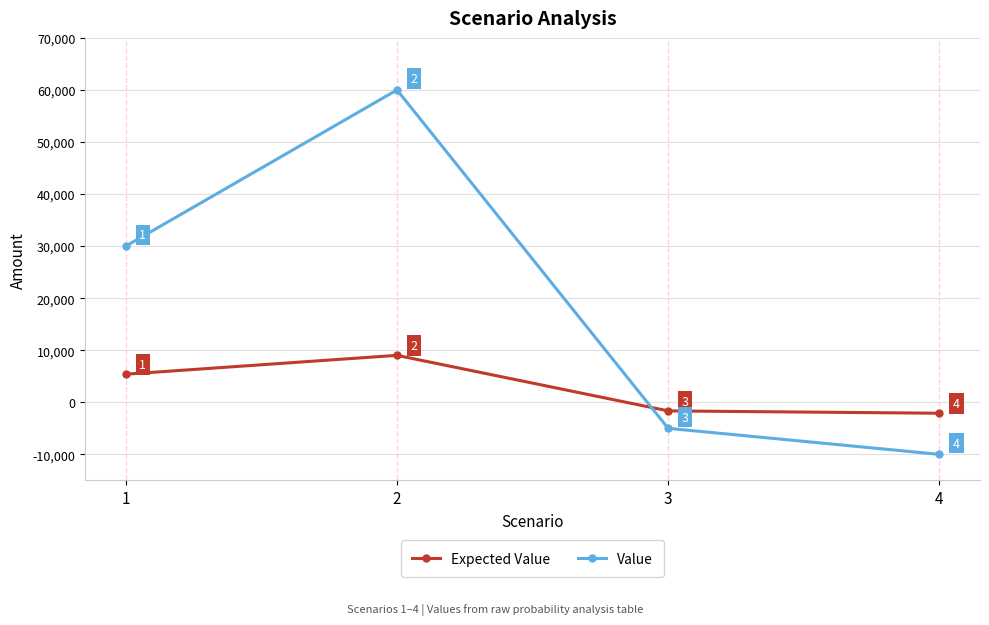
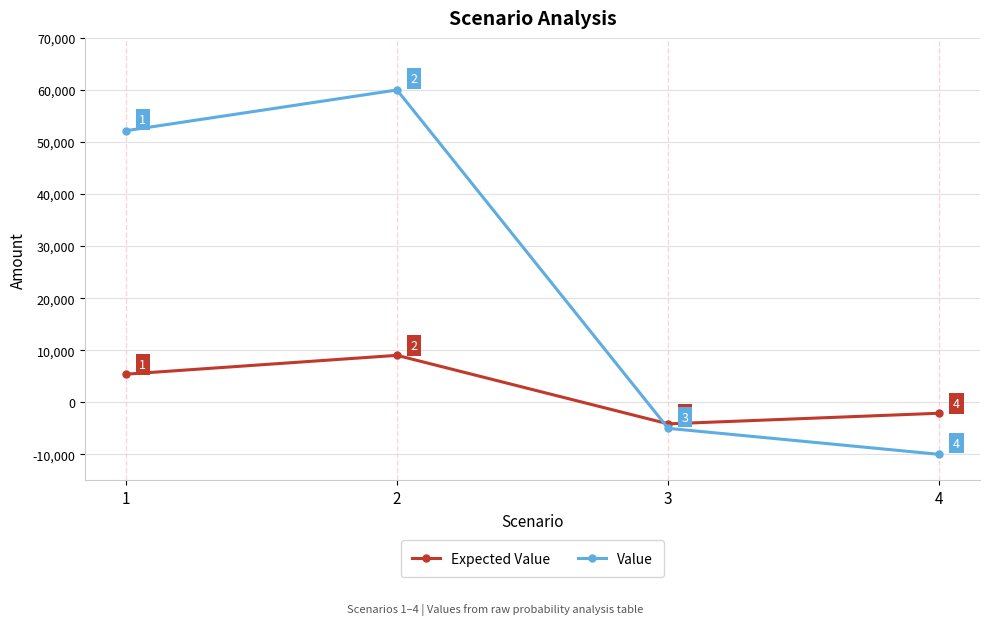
Value, 1: 30,000 -> 52,000
Expected Value, 3: -2,000 -> -4,000
